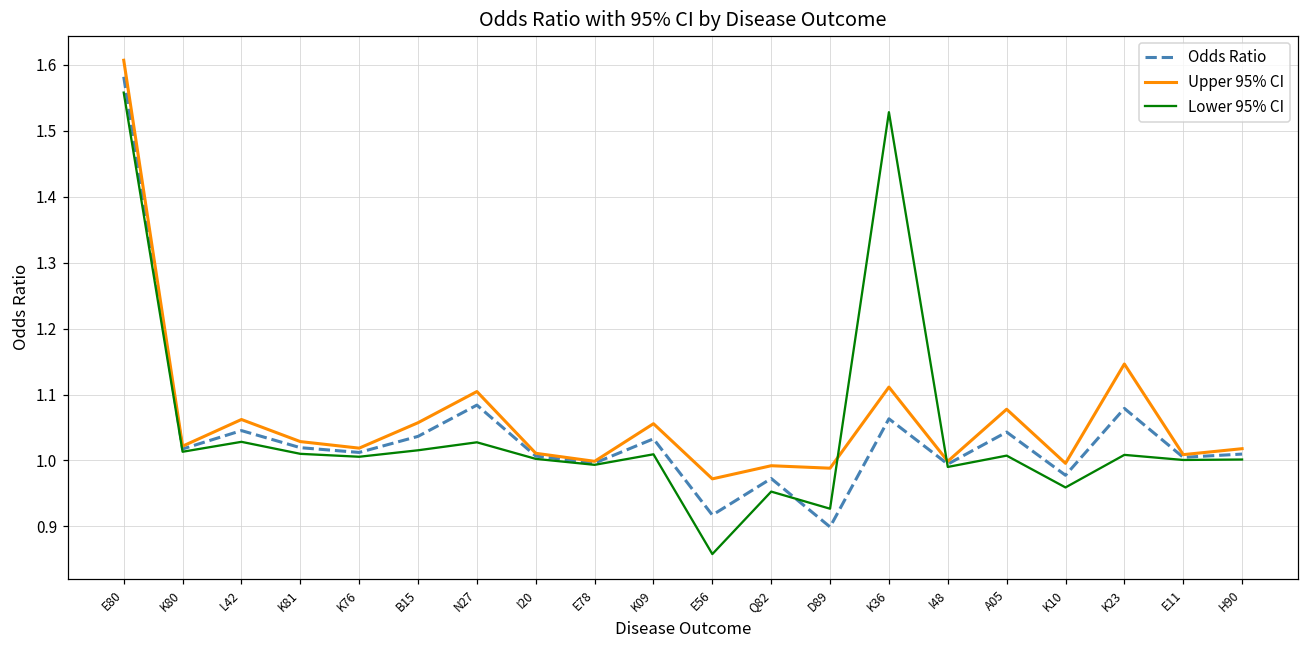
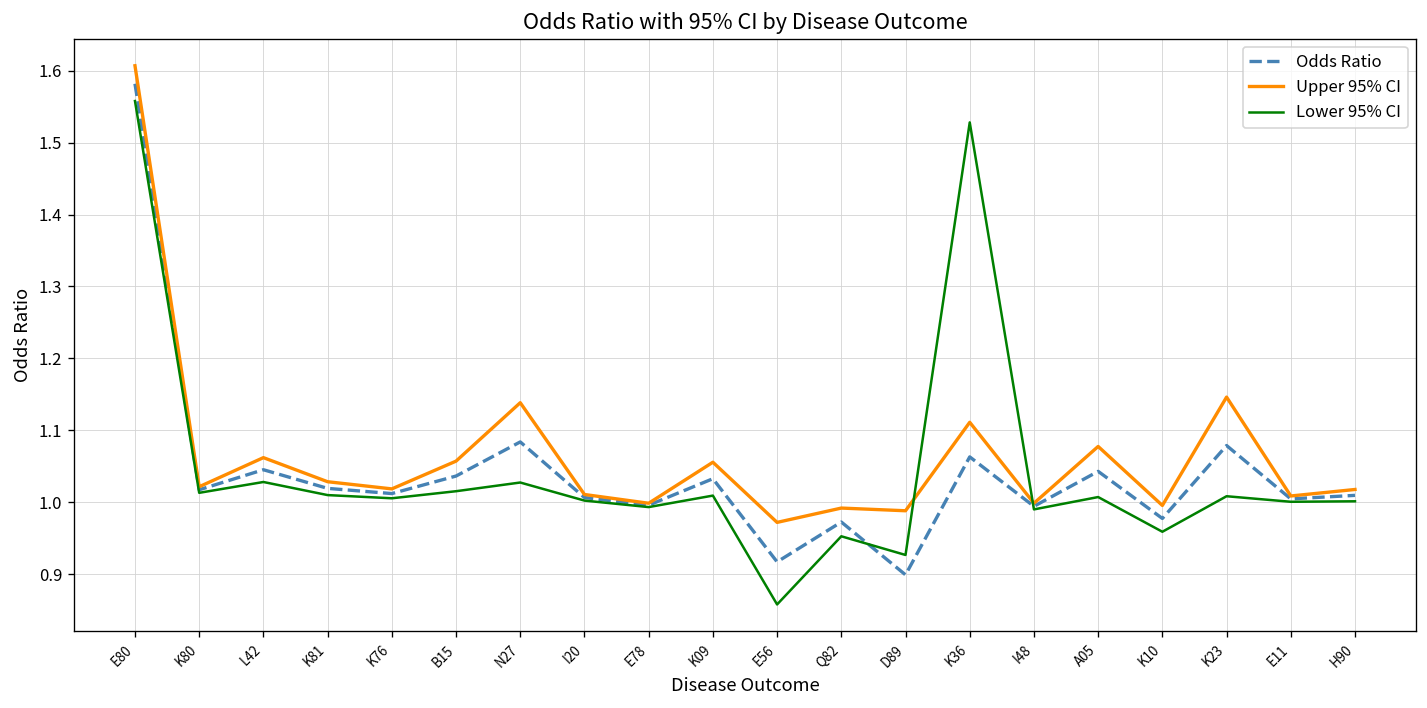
Upper 95% CI, N27: 1.10 -> 1.14
